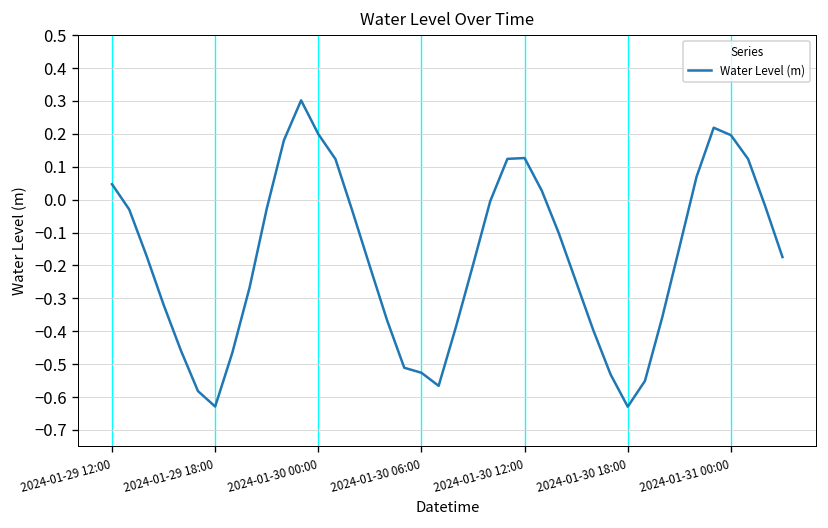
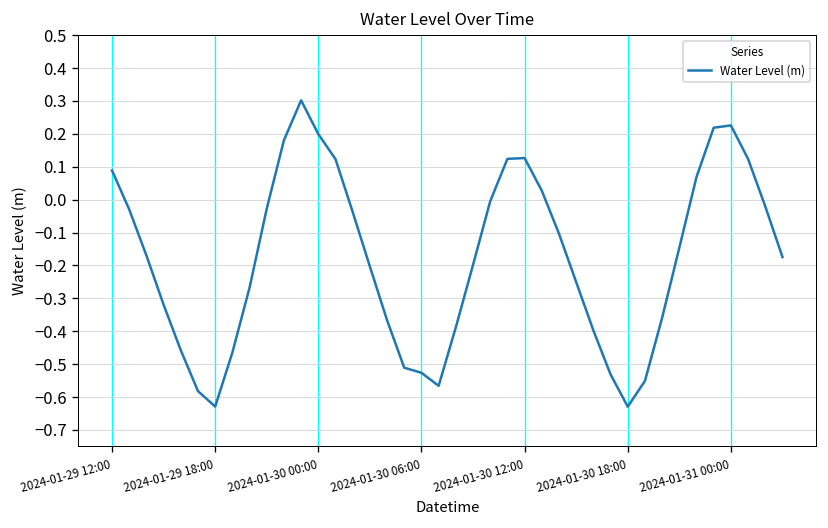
2024-01-29 12:00: 0.05 -> 0.09
2024-01-31 00:00: 0.20 -> 0.23
